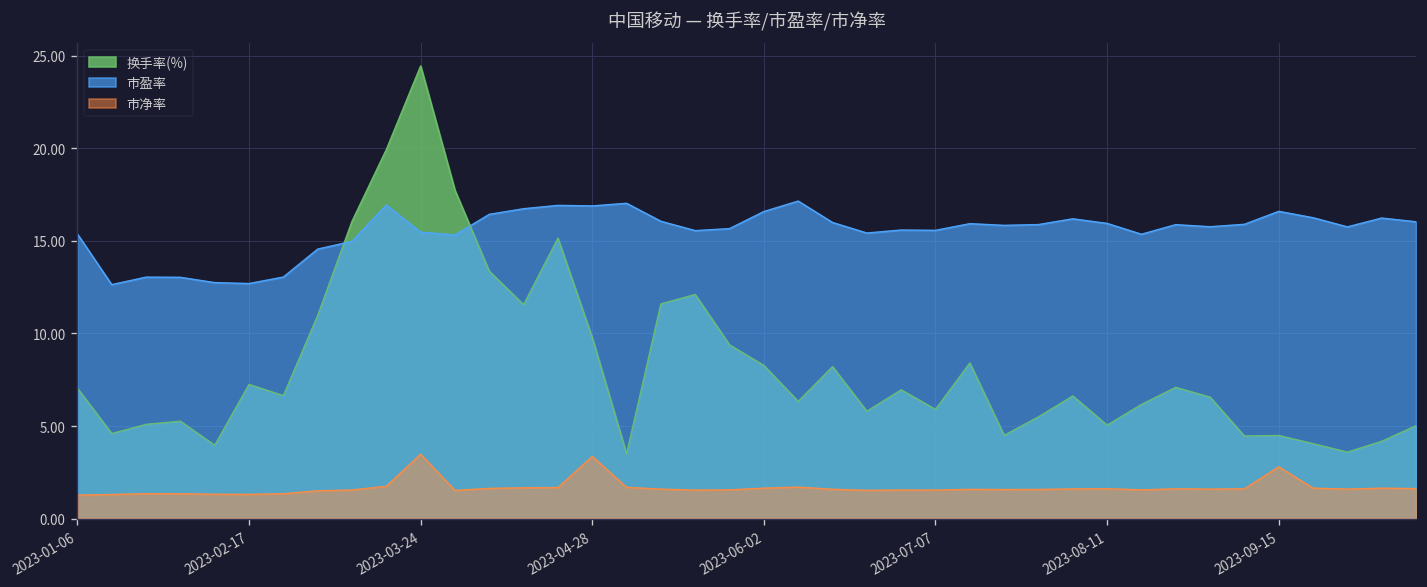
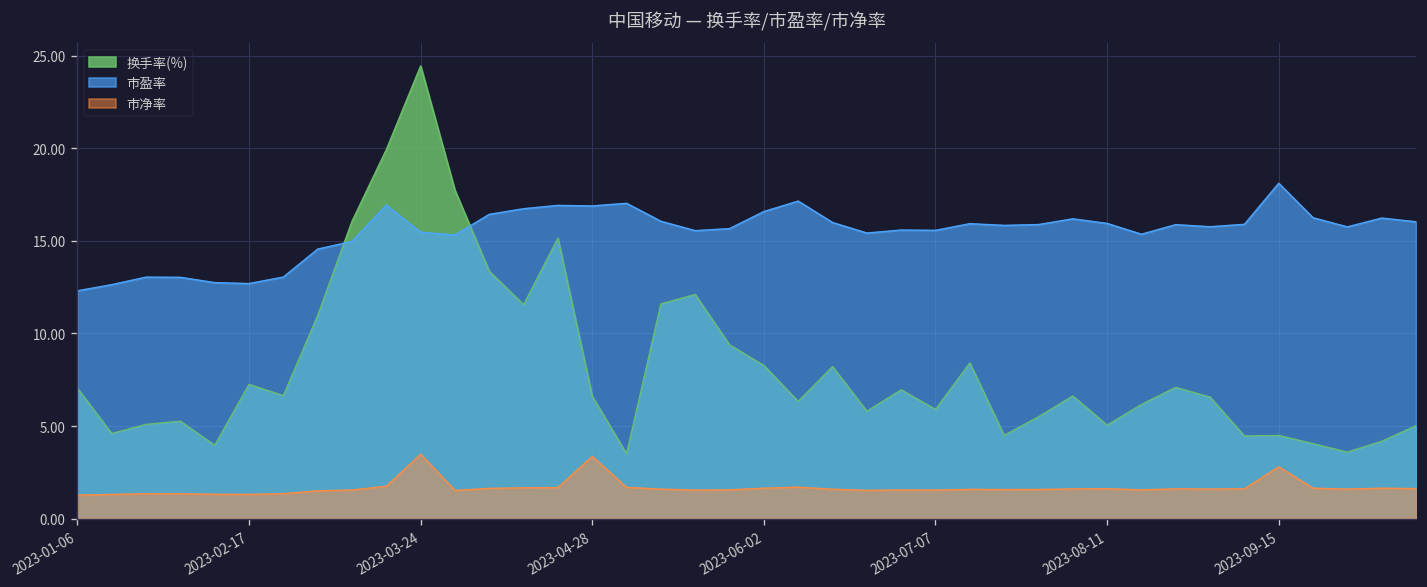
市盈率, 2023-01-06: 15.4 -> 12.3
换手率(%), 2023-04-28: 9.8 -> 6.6
市盈率, 2023-09-15: 16.6 -> 18.1
